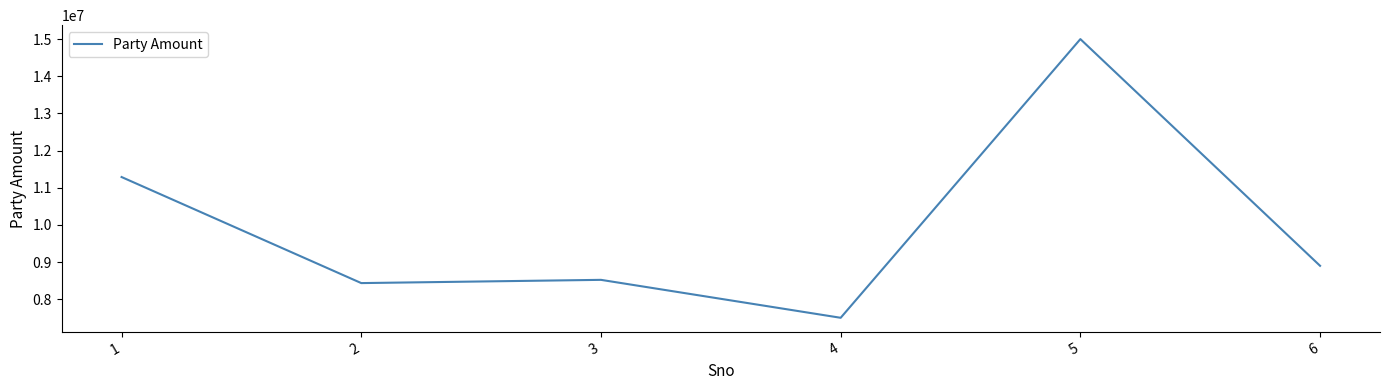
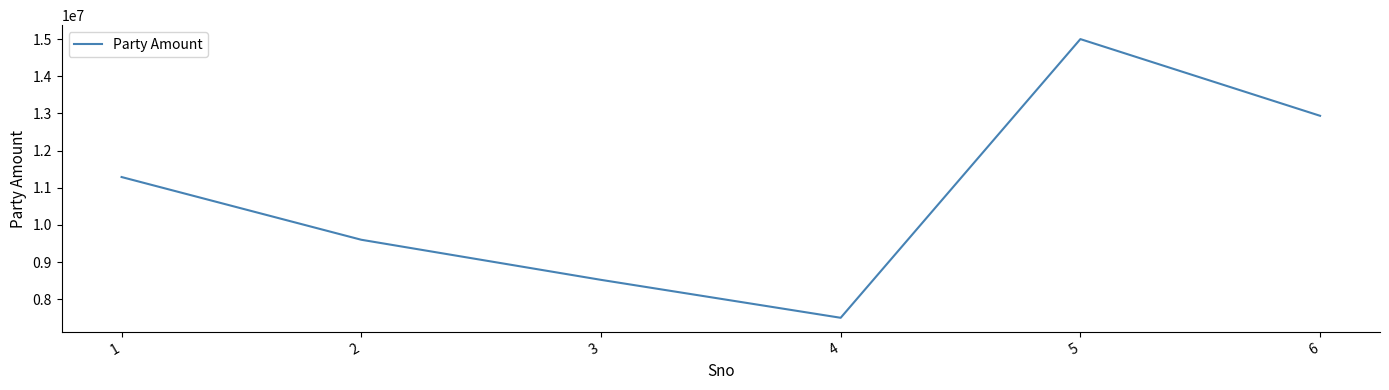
2: 8400000 -> 9600000
6: 8900000 -> 12900000
